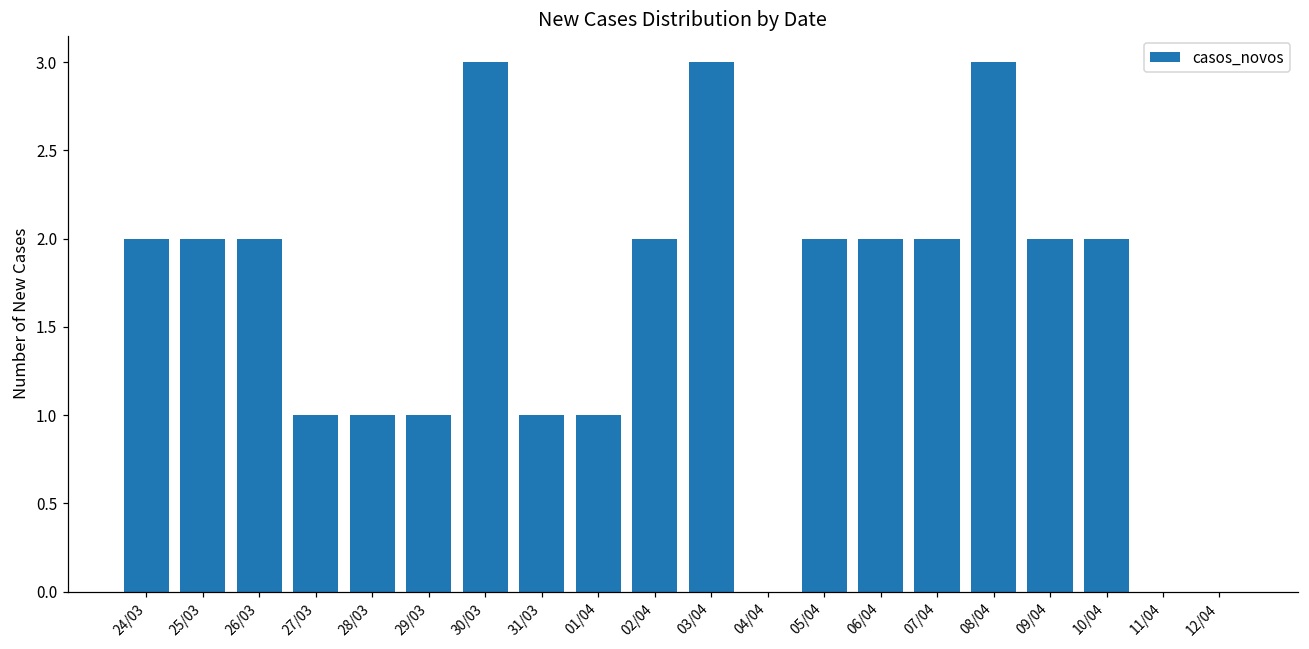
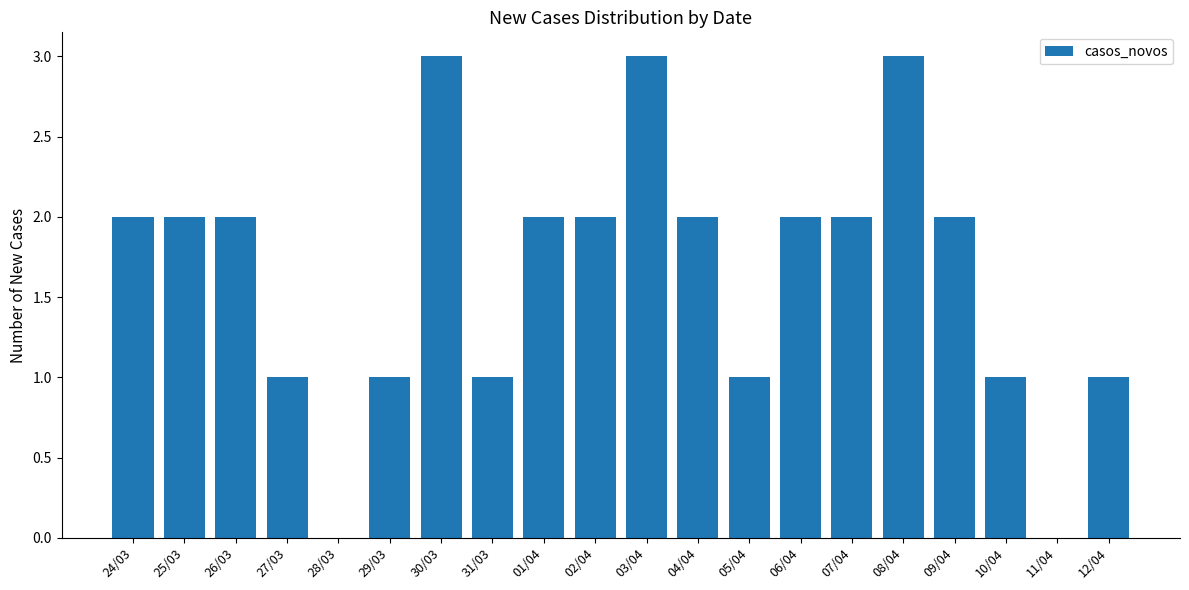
28/03: 1 -> 0
01/04: 1 -> 2
04/04: 0 -> 2
05/04: 2 -> 1
10/04: 2 -> 1
12/04: 0 -> 1
